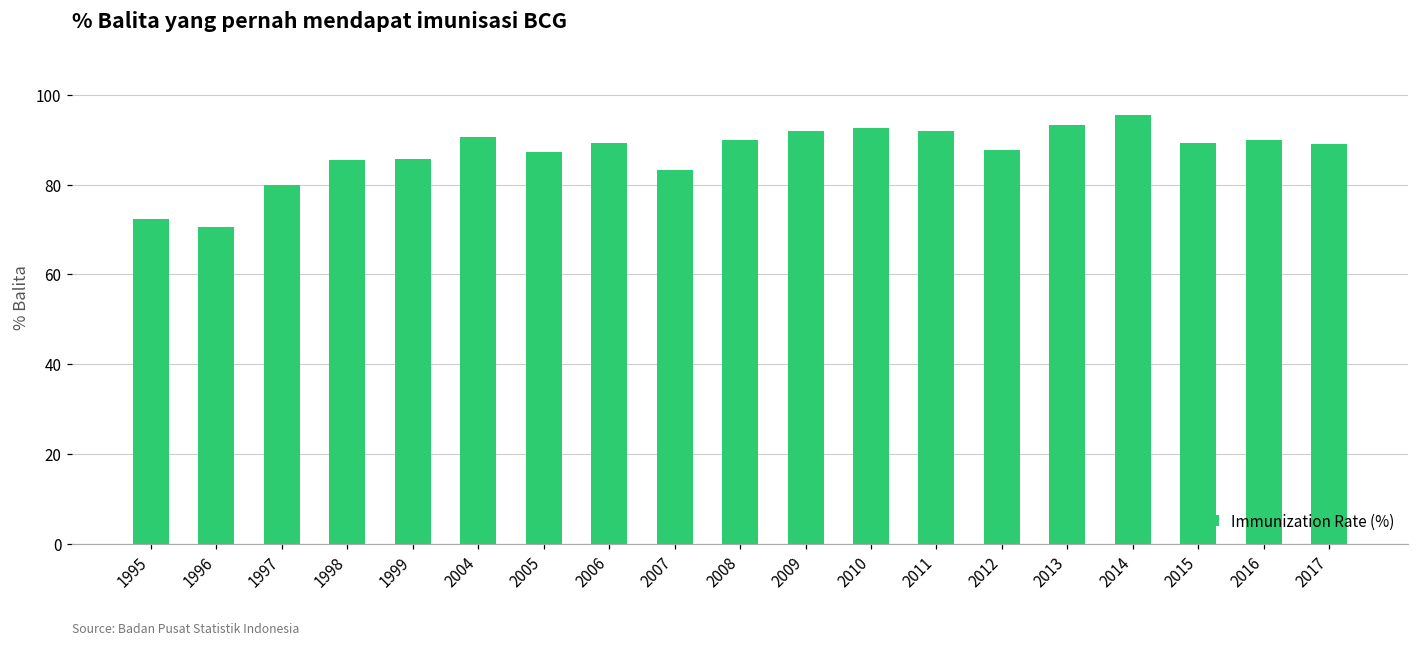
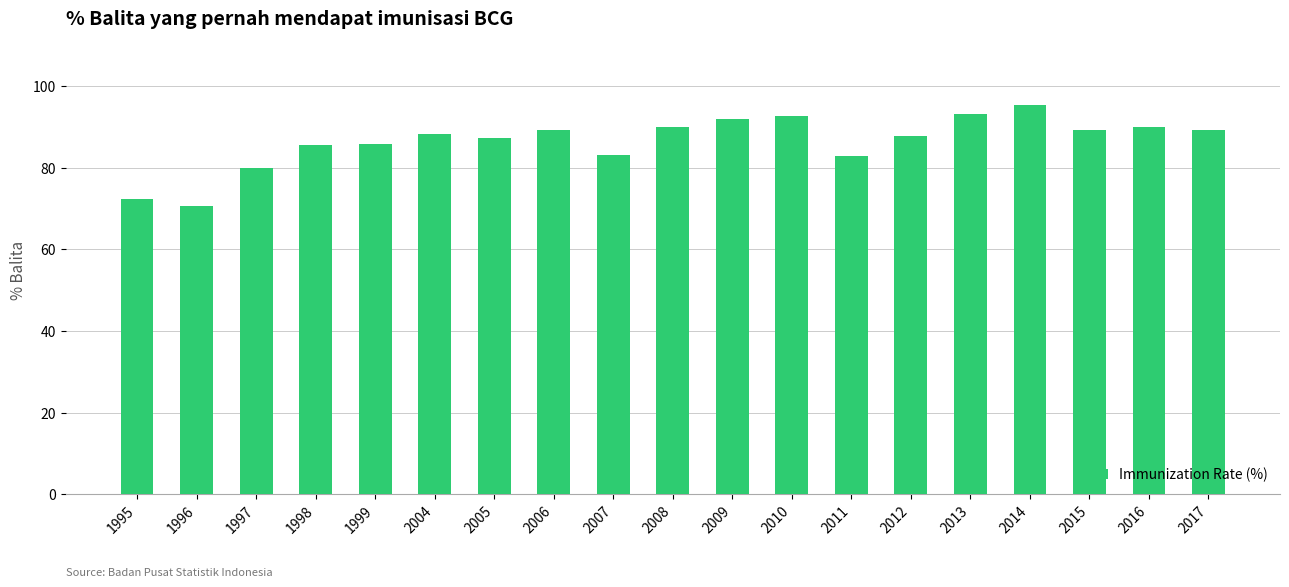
2004: 91 -> 88
2011: 92 -> 83
